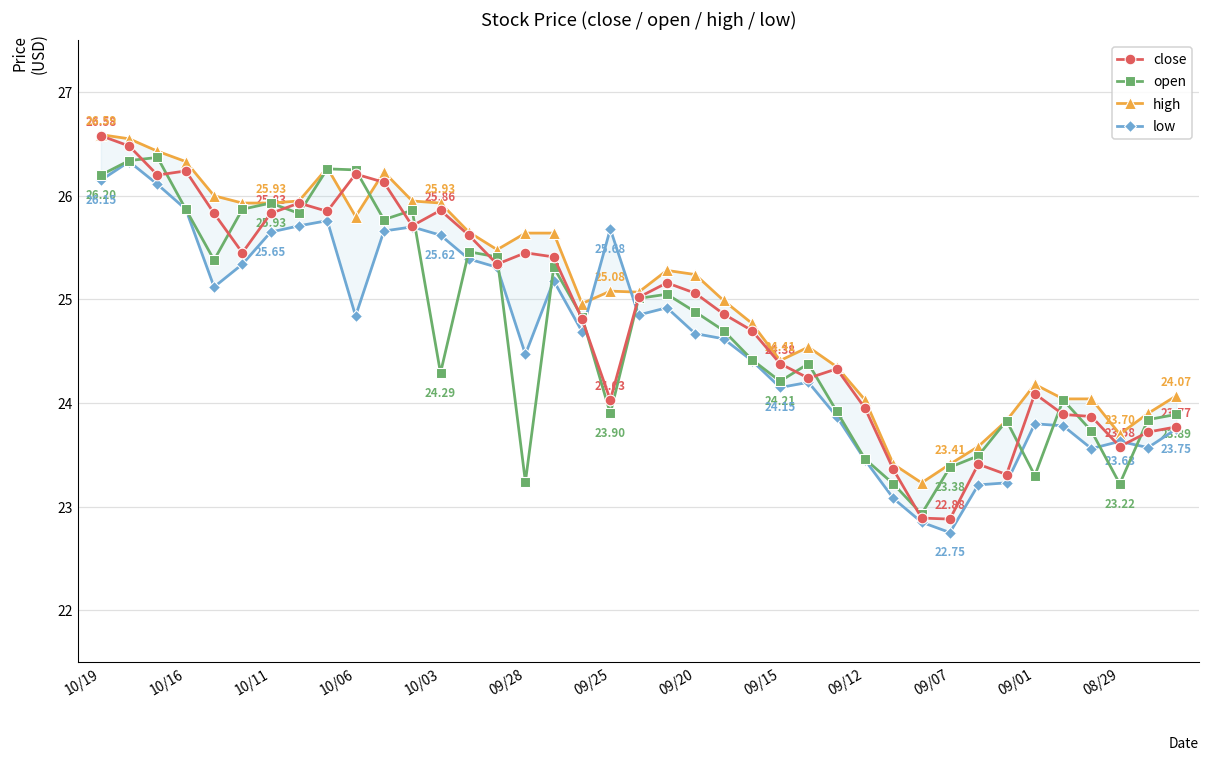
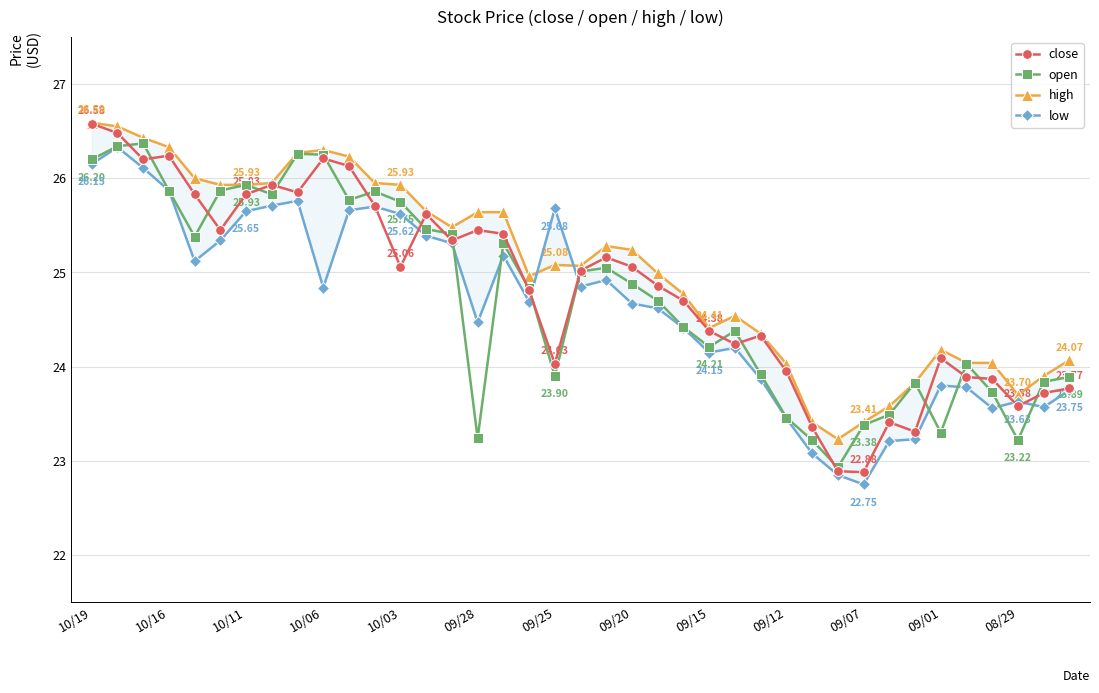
high, 10/06: 25.8 -> 26.3
close, 10/03: 25.86 -> 25.06
open, 10/03: 24.29 -> 25.75
